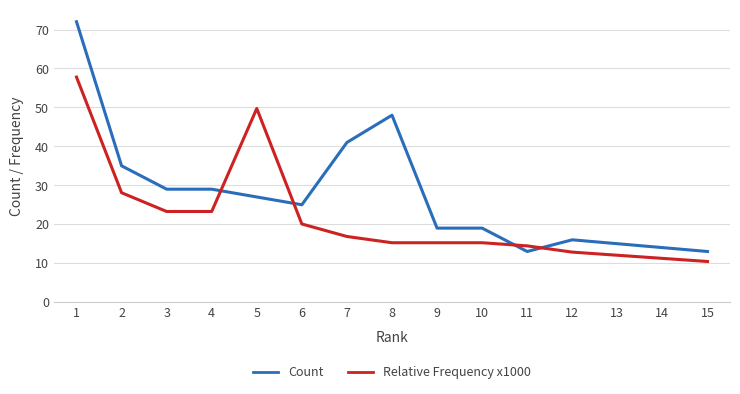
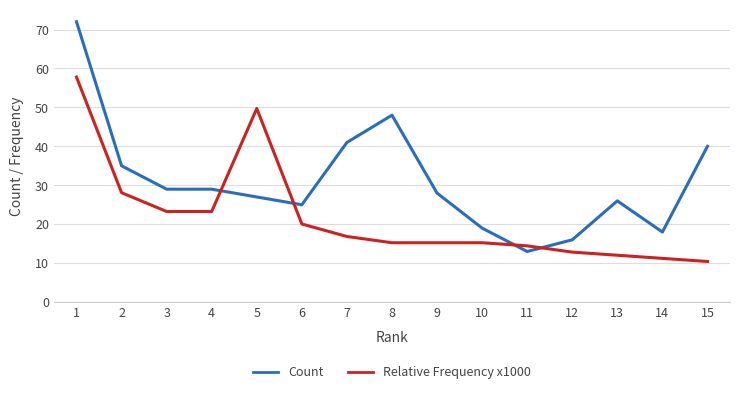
Count, 9: 19 -> 28
Count, 13: 15 -> 26
Count, 14: 14 -> 18
Count, 15: 13 -> 40
